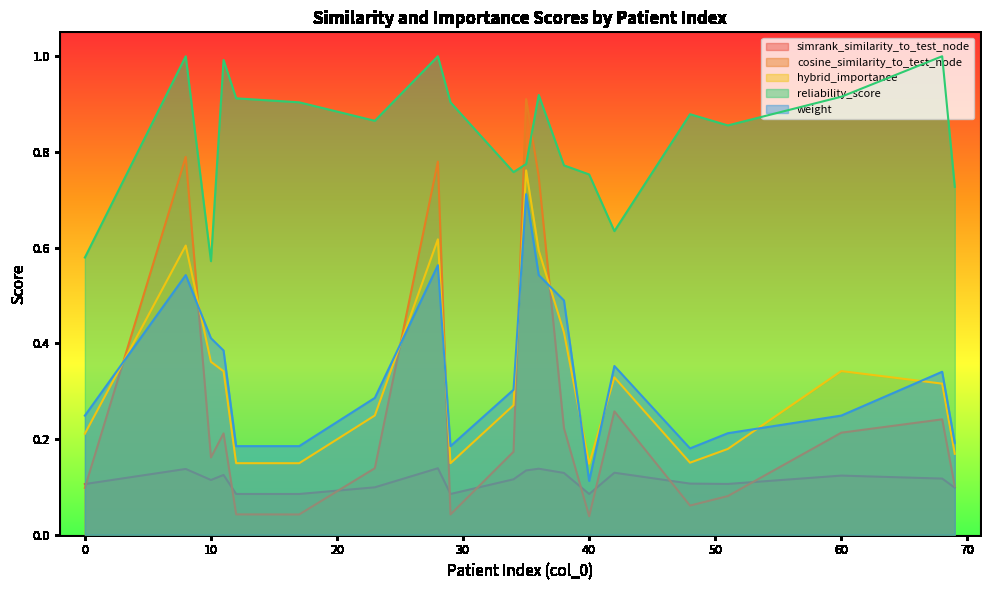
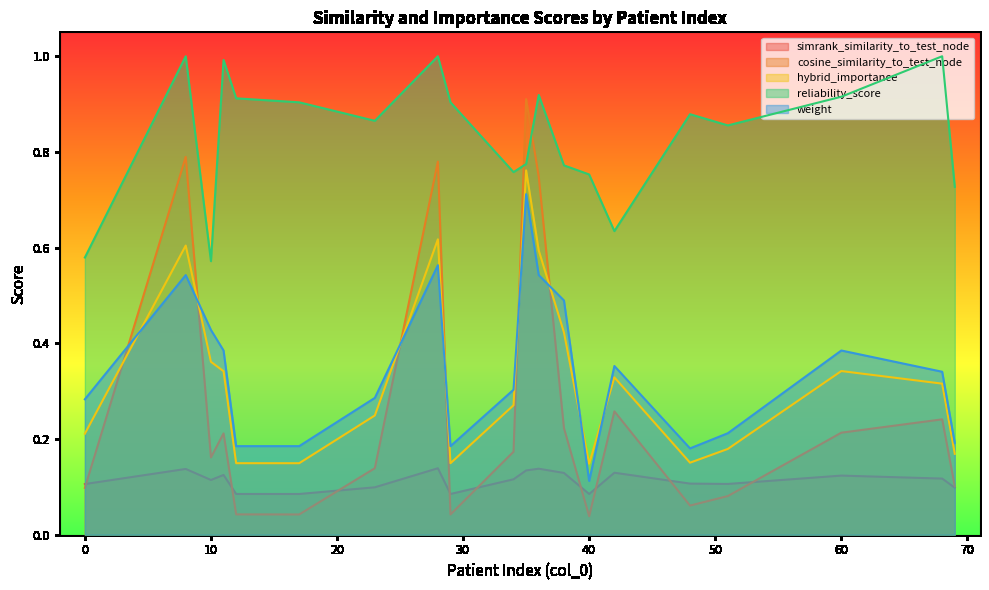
weight, 0: 0.25 -> 0.28
weight, 10: 0.41 -> 0.43
weight, 60: 0.25 -> 0.39
